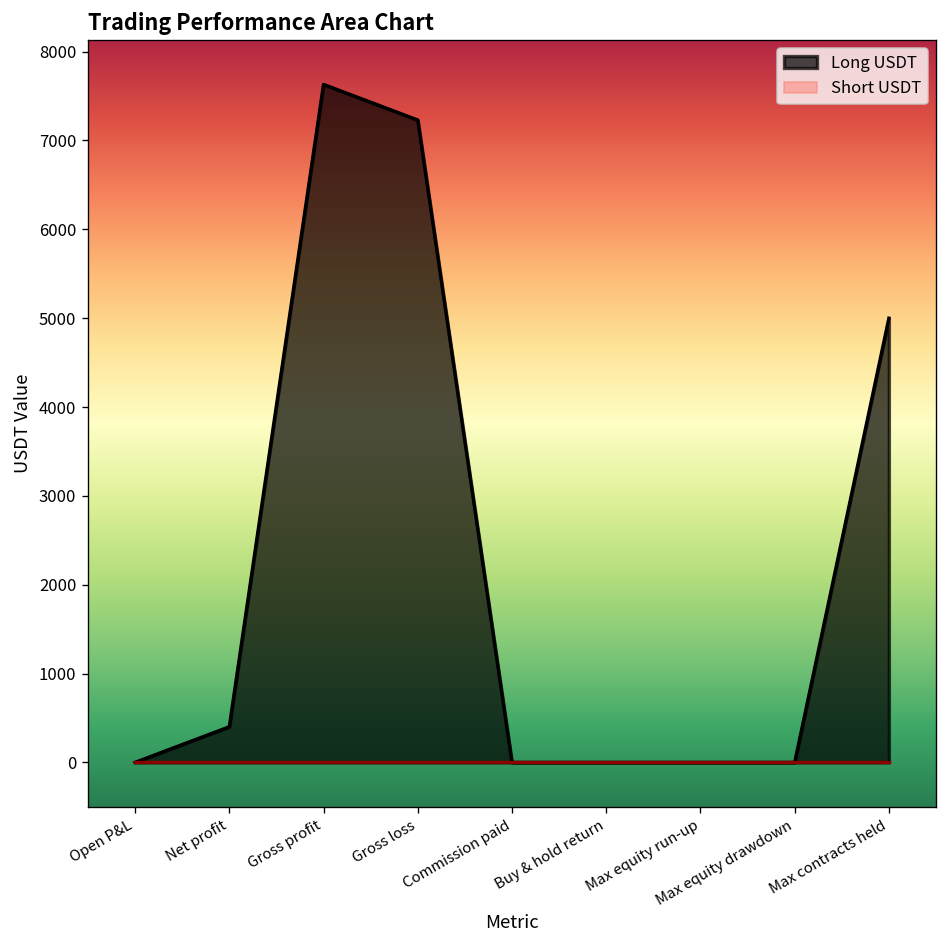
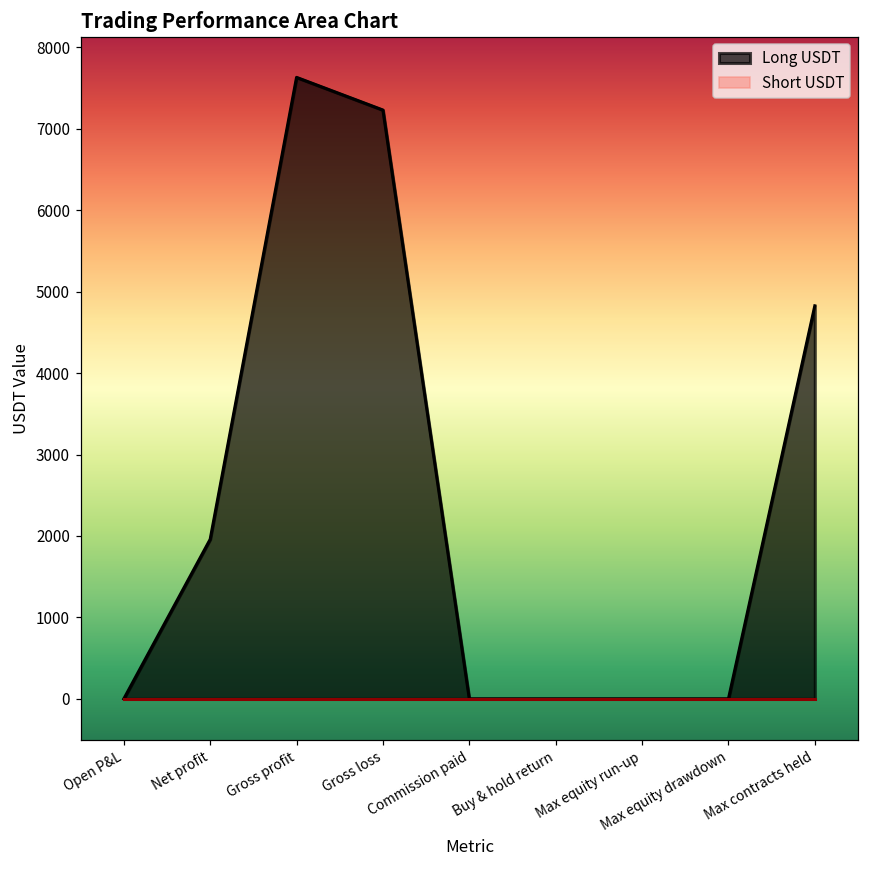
Long USDT, Net profit: 400 -> 2000
Long USDT, Max contracts held: 5000 -> 4800
